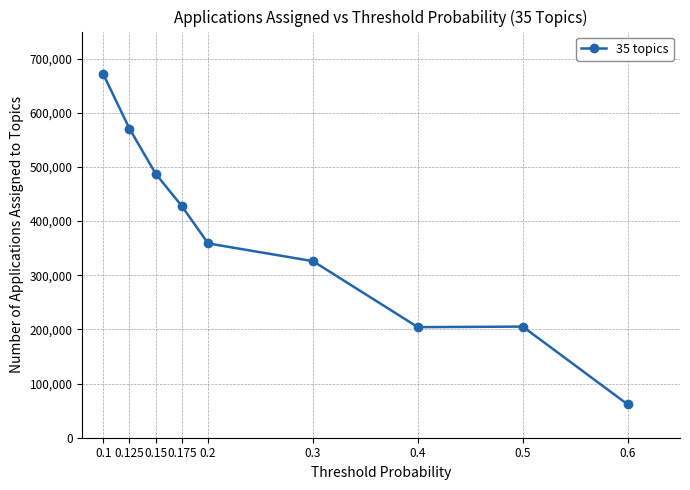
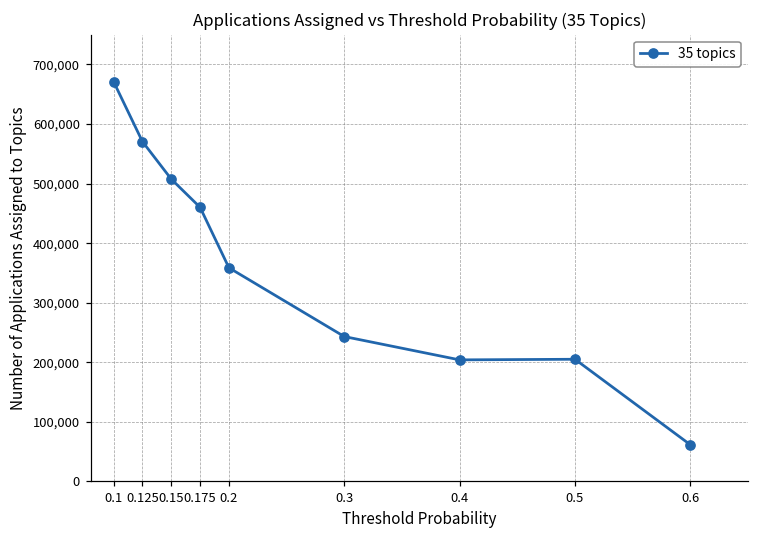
0.15: 490,000 -> 510,000
0.175: 430,000 -> 460,000
0.3: 330,000 -> 240,000
